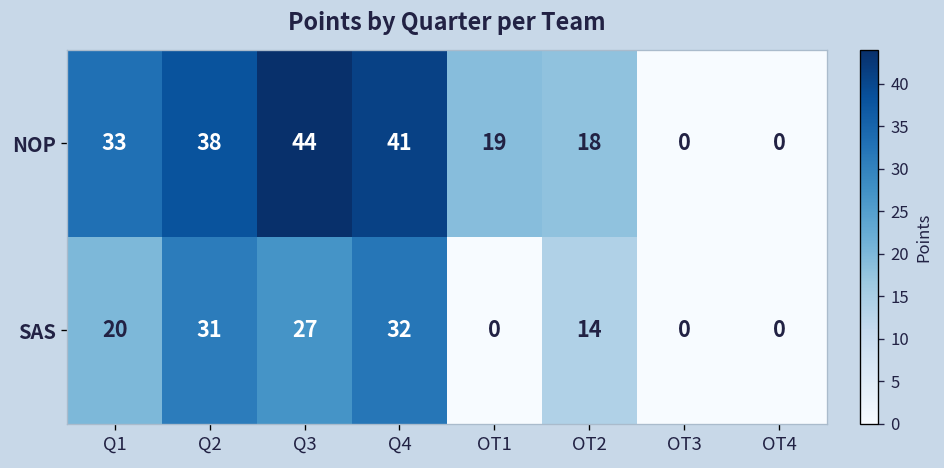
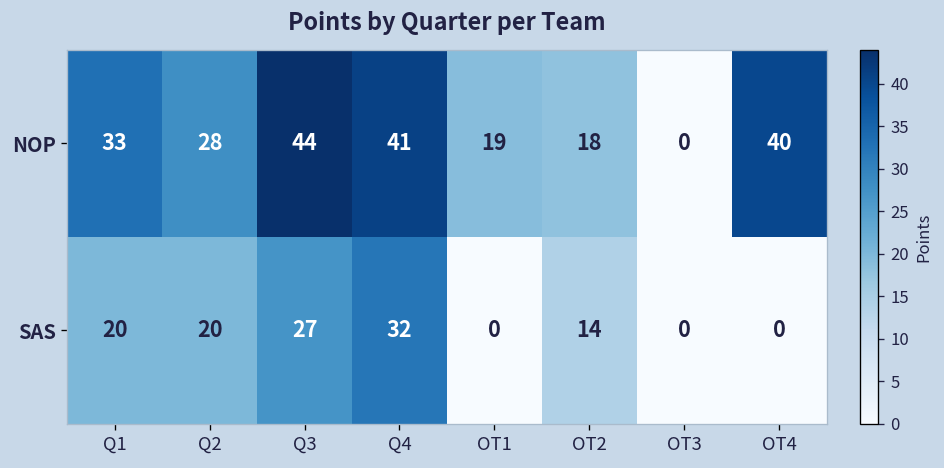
NOP, Q2: 38 -> 28
NOP, OT4: 0 -> 40
SAS, Q2: 31 -> 20
